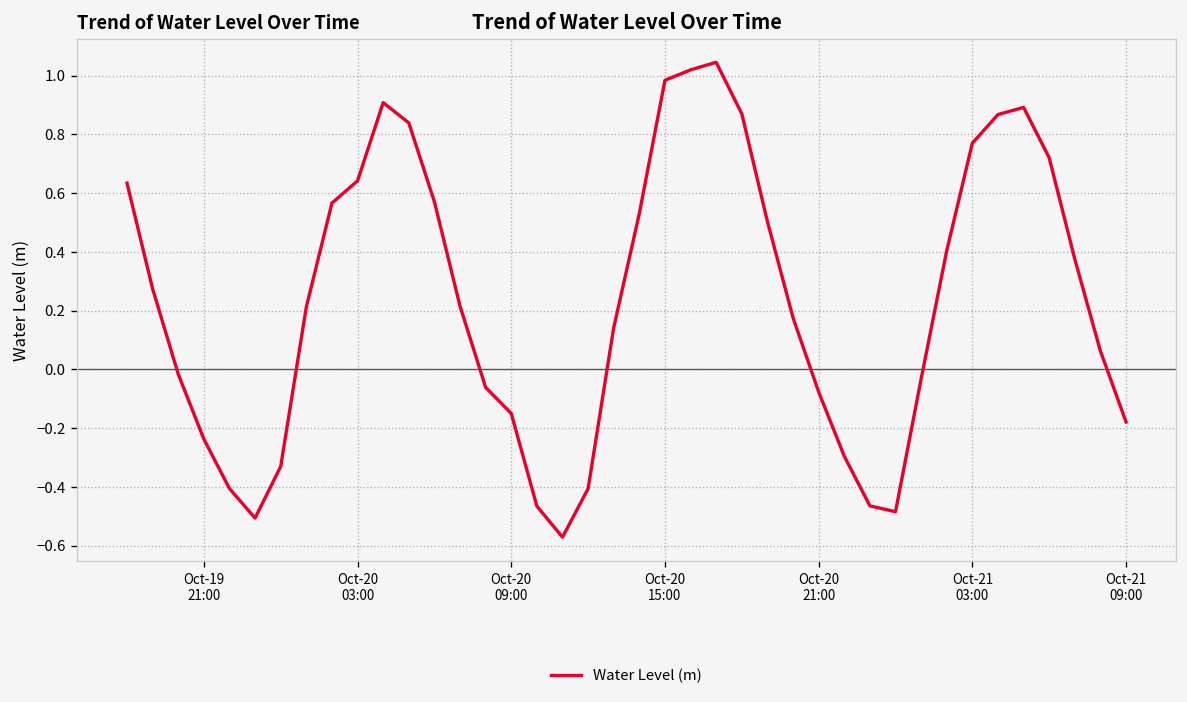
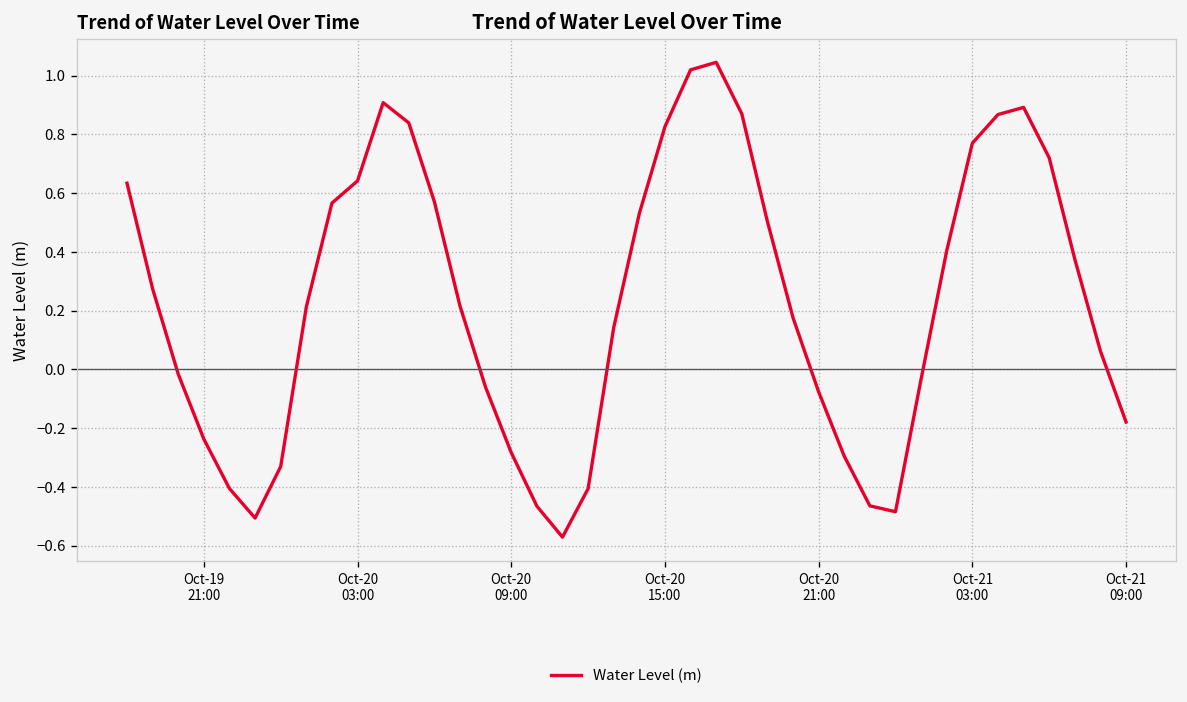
Oct-20 09:00: -0.15 -> -0.28
Oct-20 15:00: 0.98 -> 0.83
